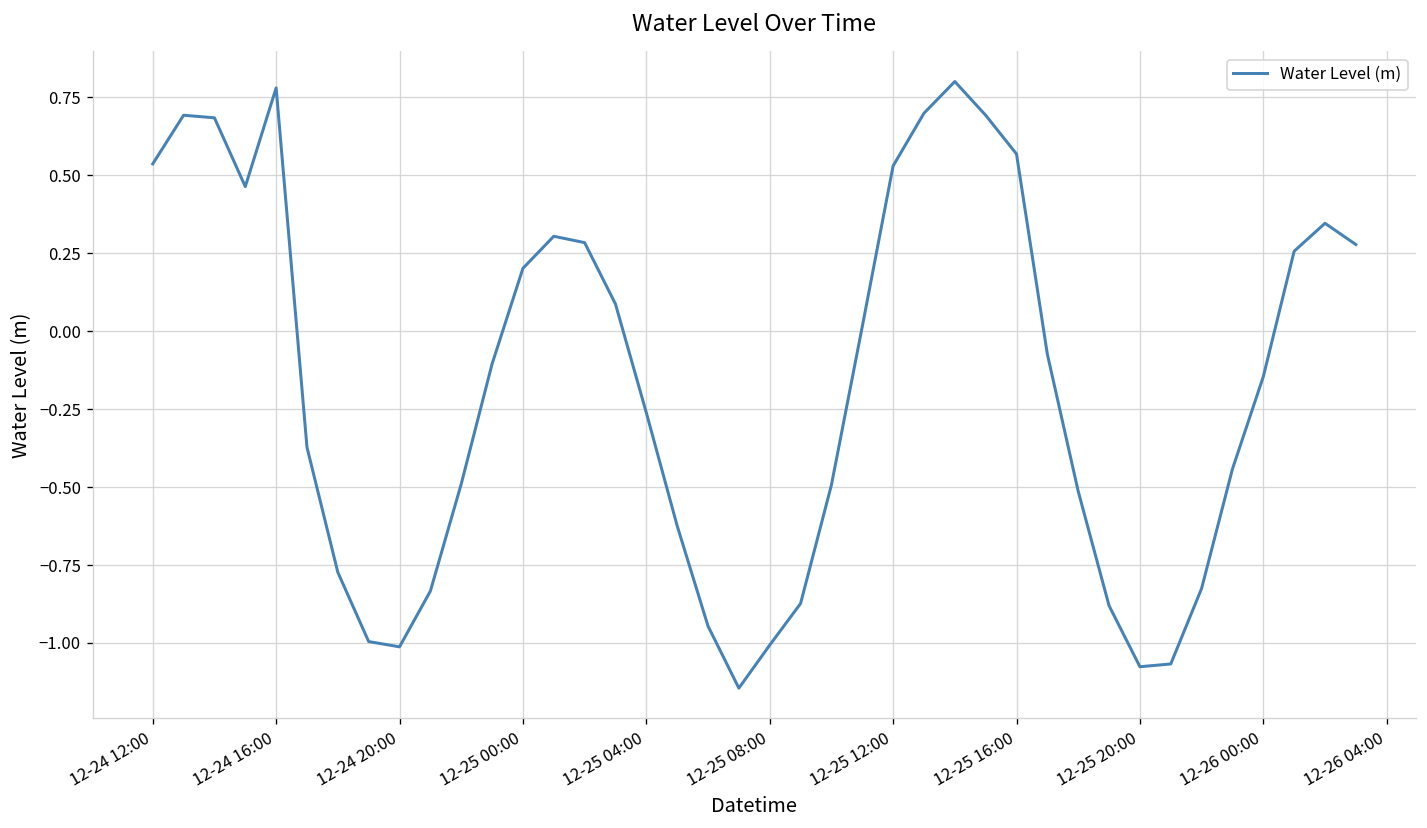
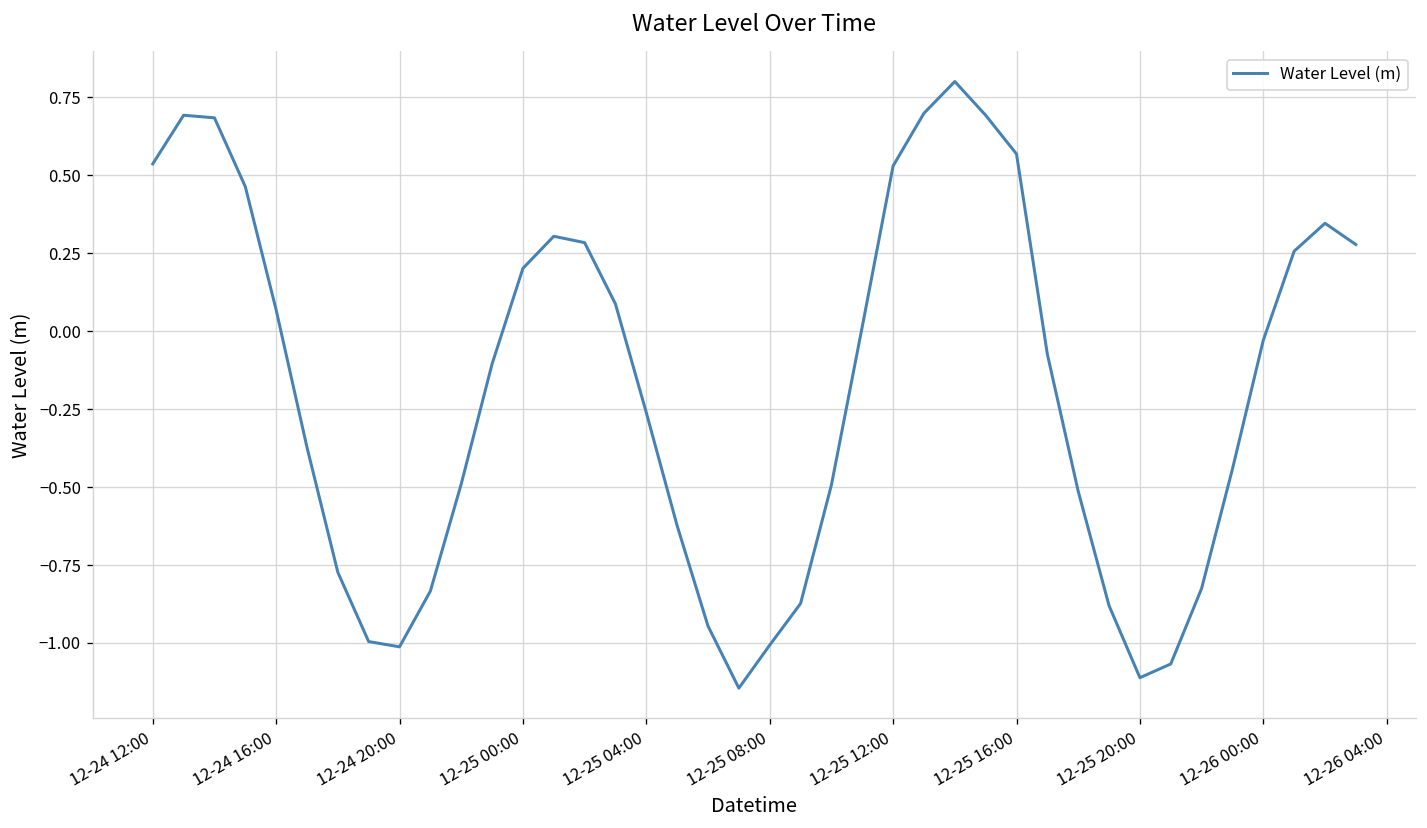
12-24 16:00: 0.78 -> 0.07
12-25 20:00: -1.08 -> -1.11
12-26 00:00: -0.15 -> -0.03
